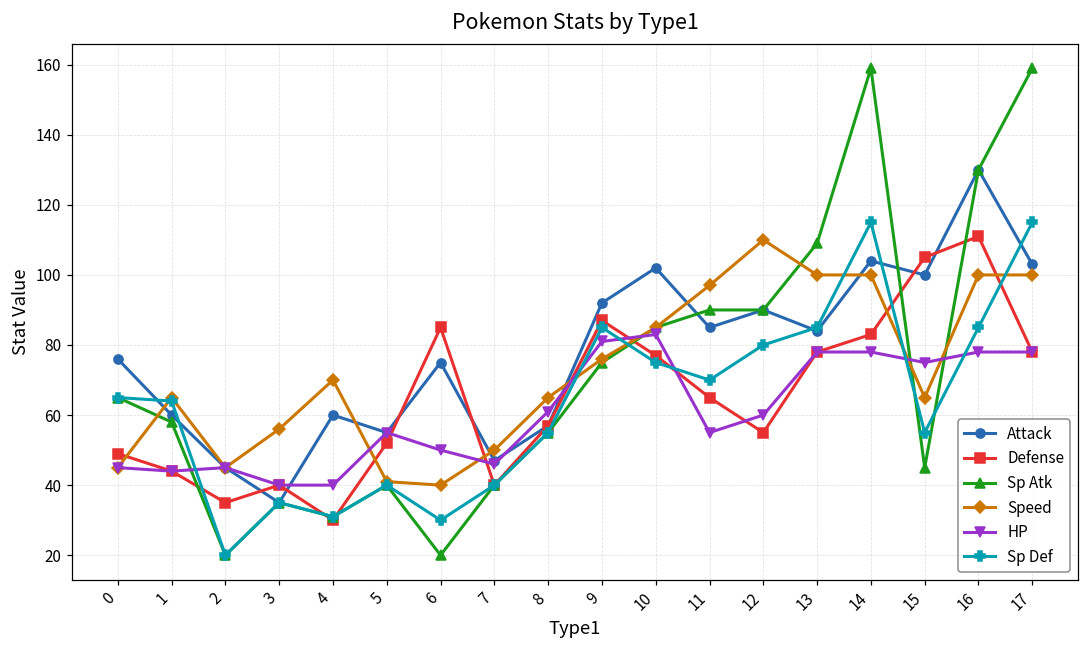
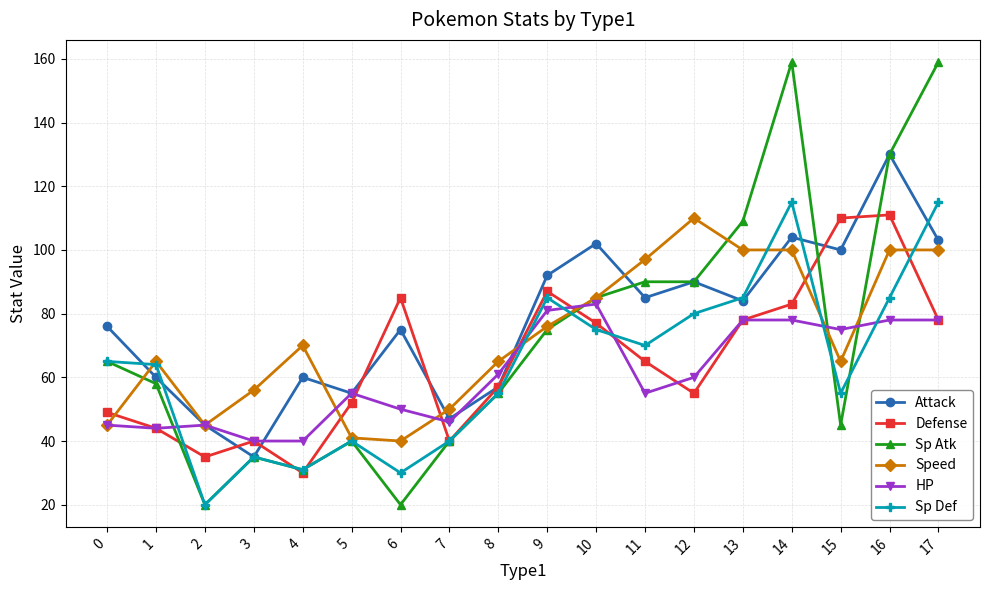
Defense, 15: 105 -> 110
